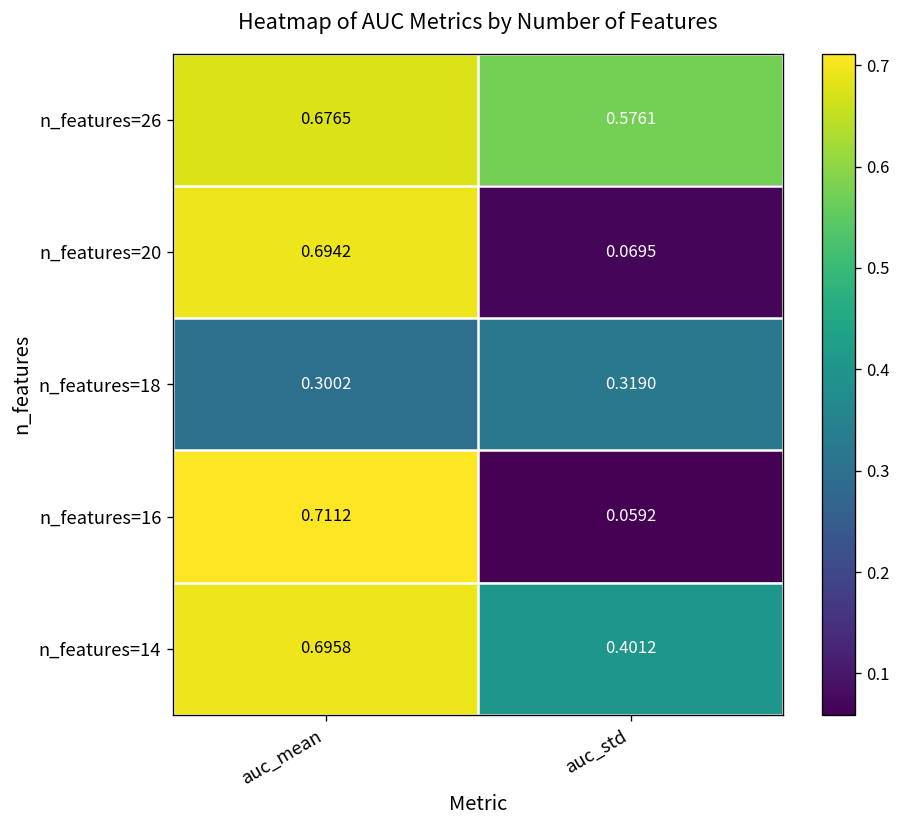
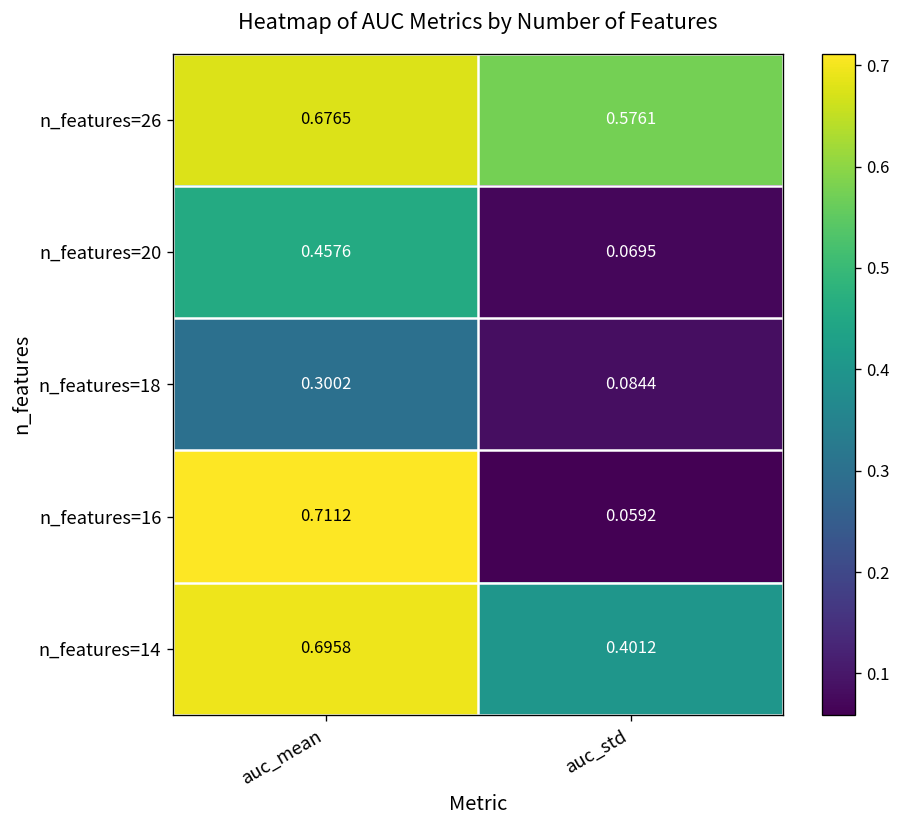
n_features=20, auc_mean: 0.6942 -> 0.4576
n_features=18, auc_std: 0.3190 -> 0.0844
